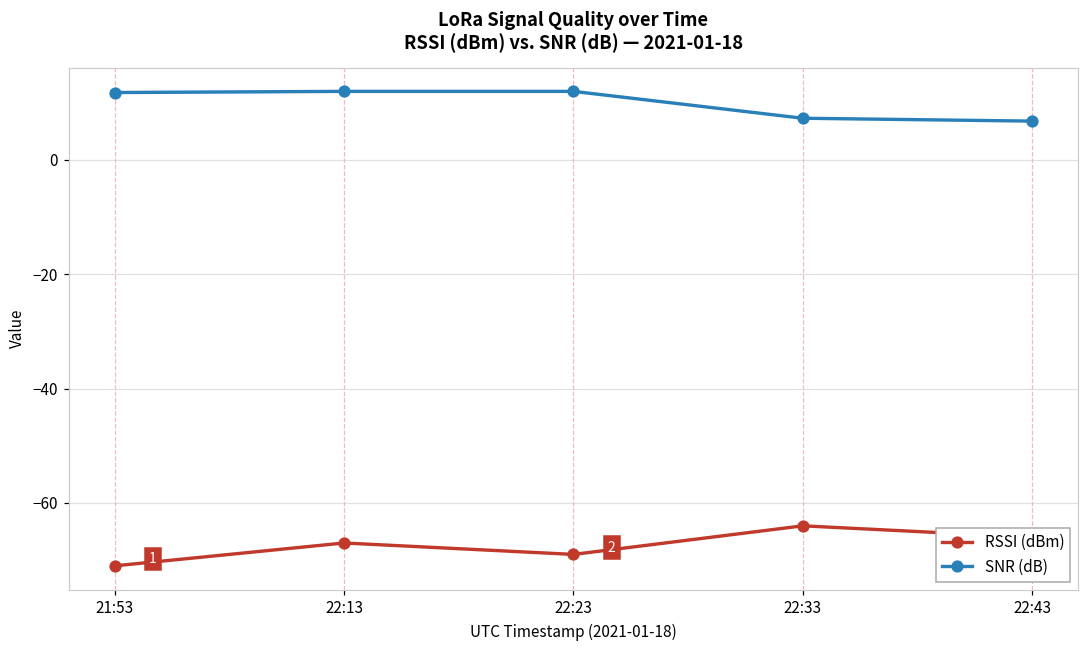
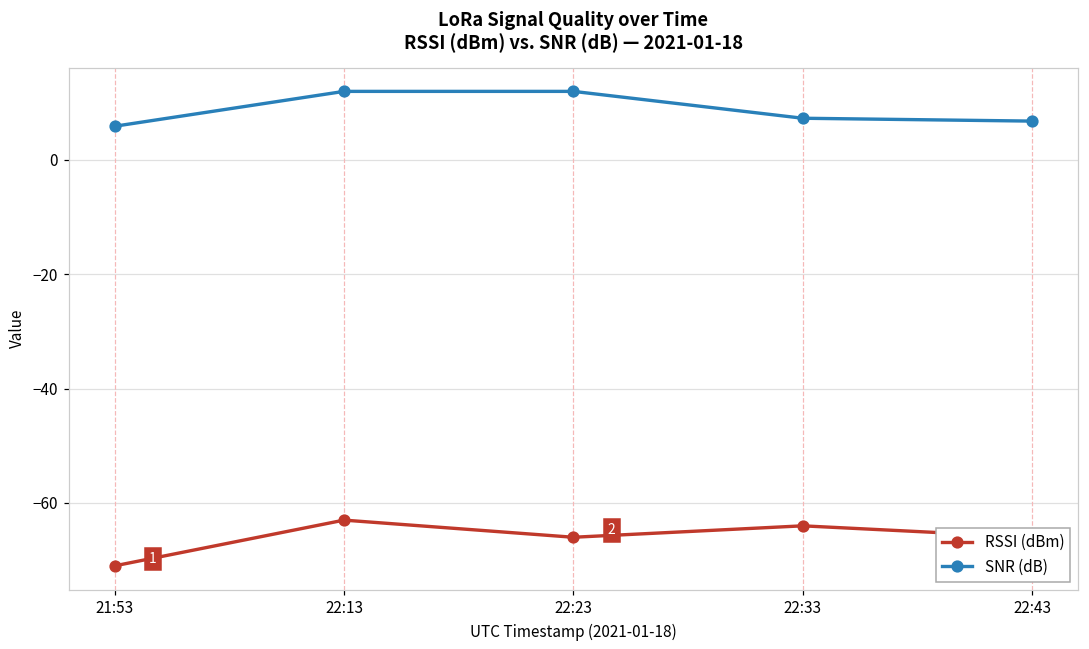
SNR (dB), 21:53: 12 -> 6
RSSI (dBm), 22:13: -67 -> -63
RSSI (dBm), 22:23: -69 -> -66
